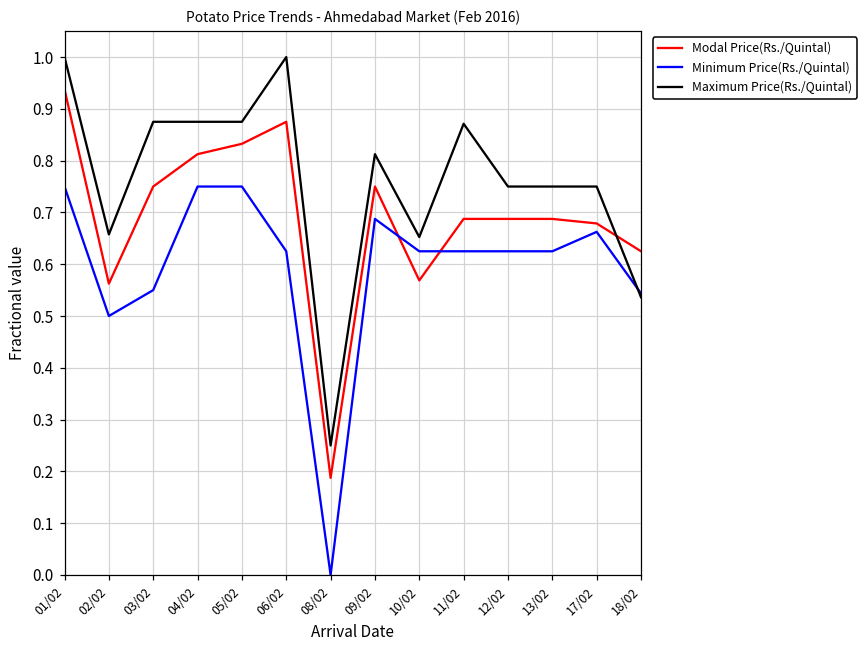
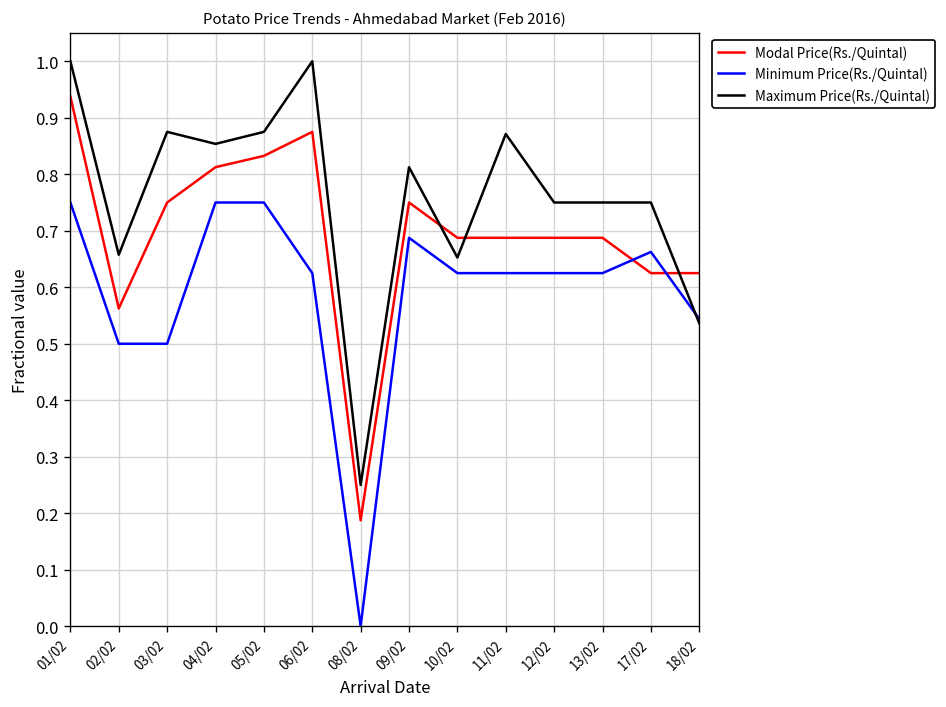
Minimum Price(Rs./Quintal), 03/02: 0.55 -> 0.50
Maximum Price(Rs./Quintal), 04/02: 0.88 -> 0.85
Modal Price(Rs./Quintal), 10/02: 0.57 -> 0.69
Modal Price(Rs./Quintal), 17/02: 0.68 -> 0.63
